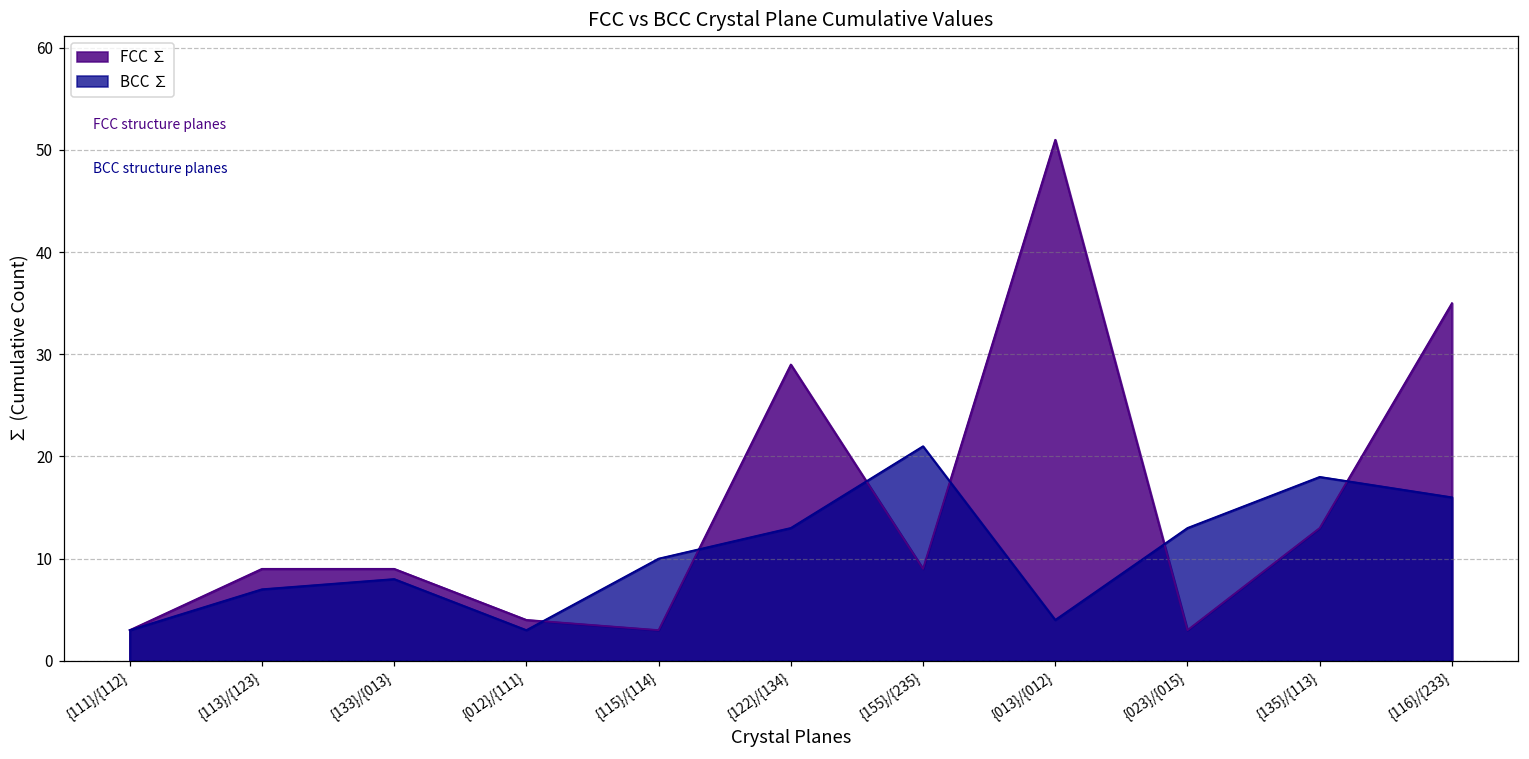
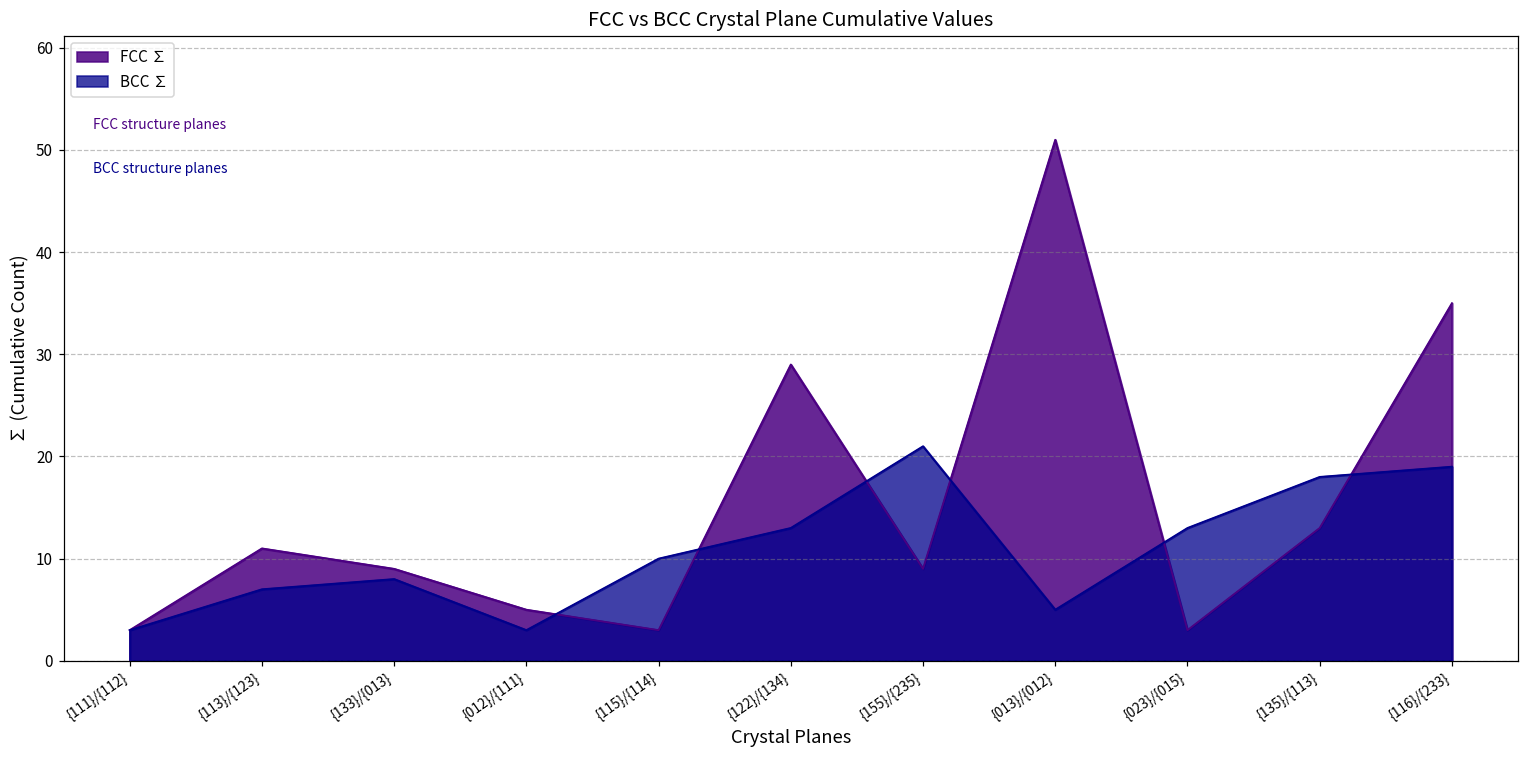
FCC ∑, {113}/{123}: 9 -> 11
FCC ∑, {012}/{111}: 4 -> 5
BCC ∑, {013}/{012}: 4 -> 5
BCC ∑, {116}/{233}: 16 -> 19
